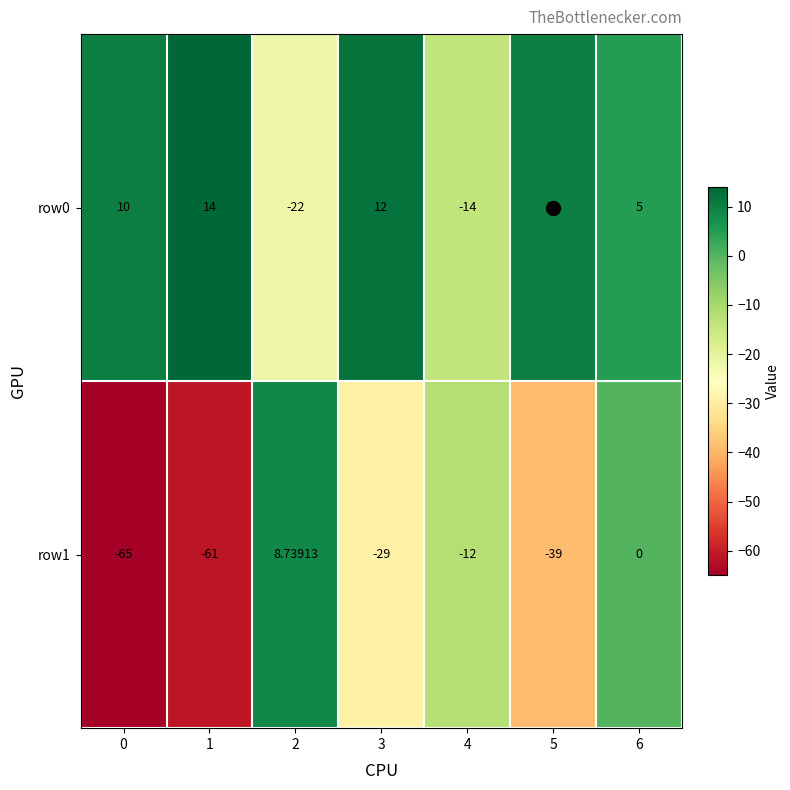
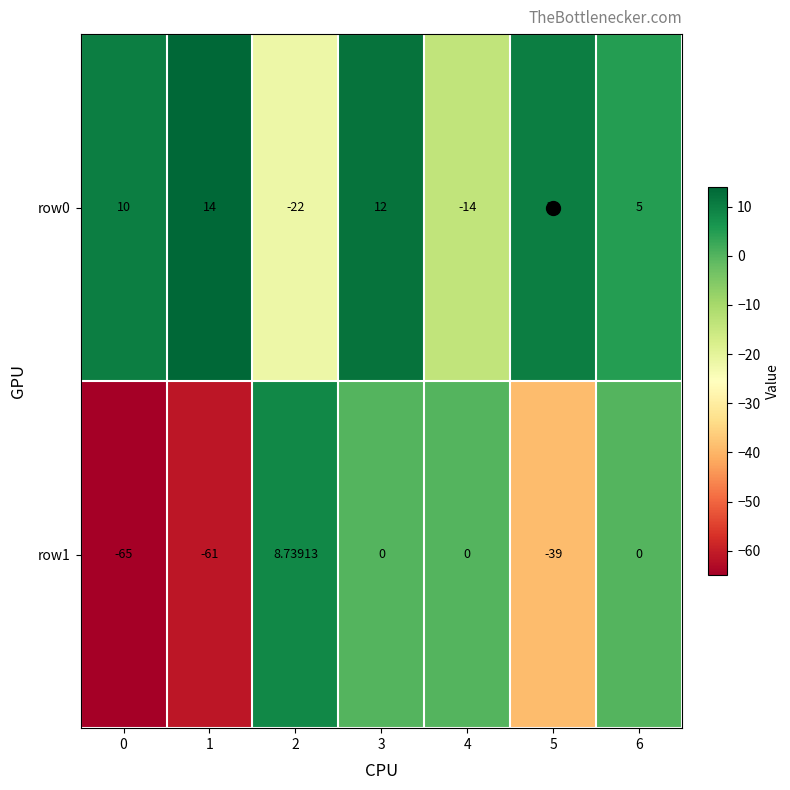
row1, 3: -29 -> 0
row1, 4: -12 -> 0
